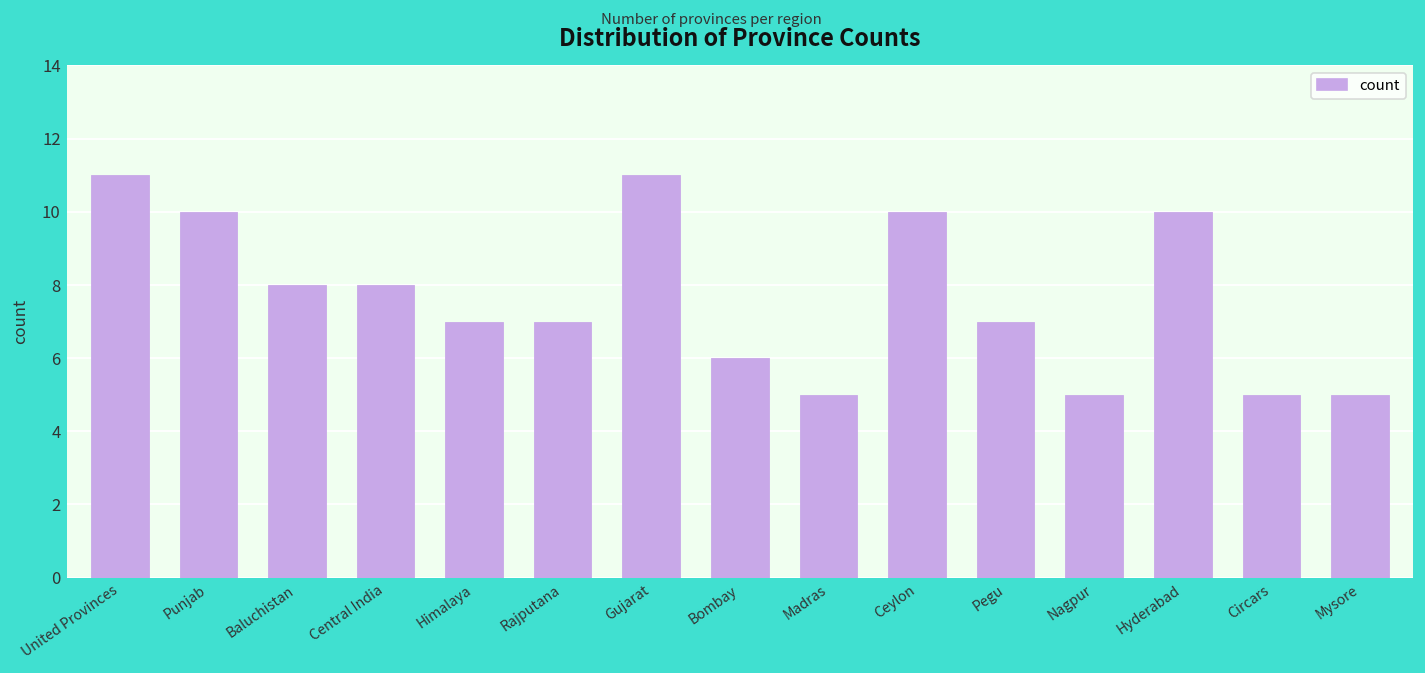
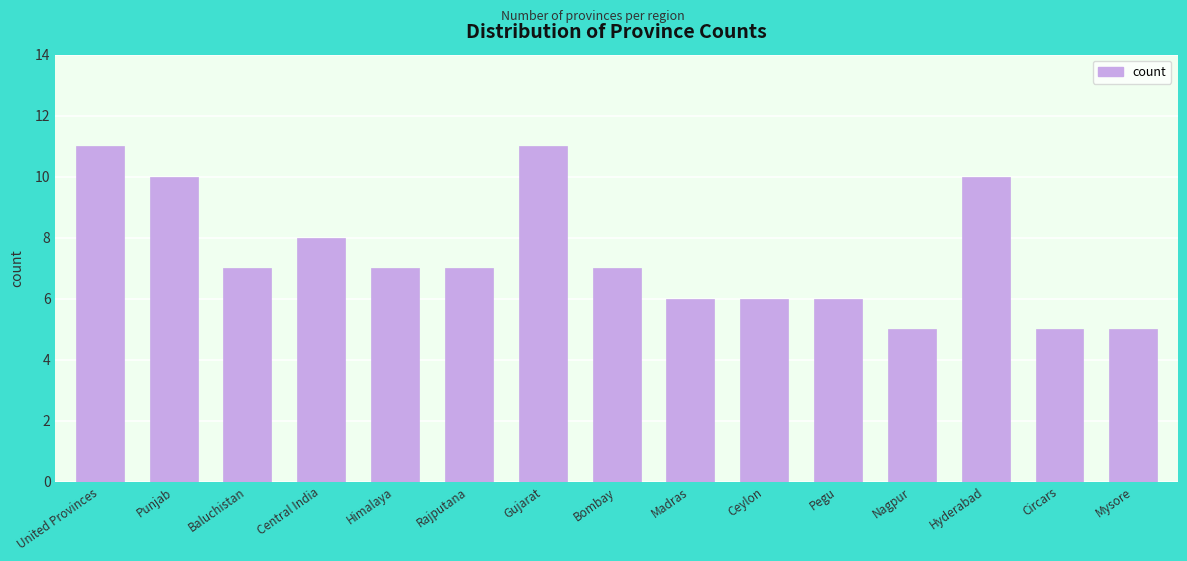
Baluchistan: 8 -> 7
Bombay: 6 -> 7
Madras: 5 -> 6
Ceylon: 10 -> 6
Pegu: 7 -> 6
